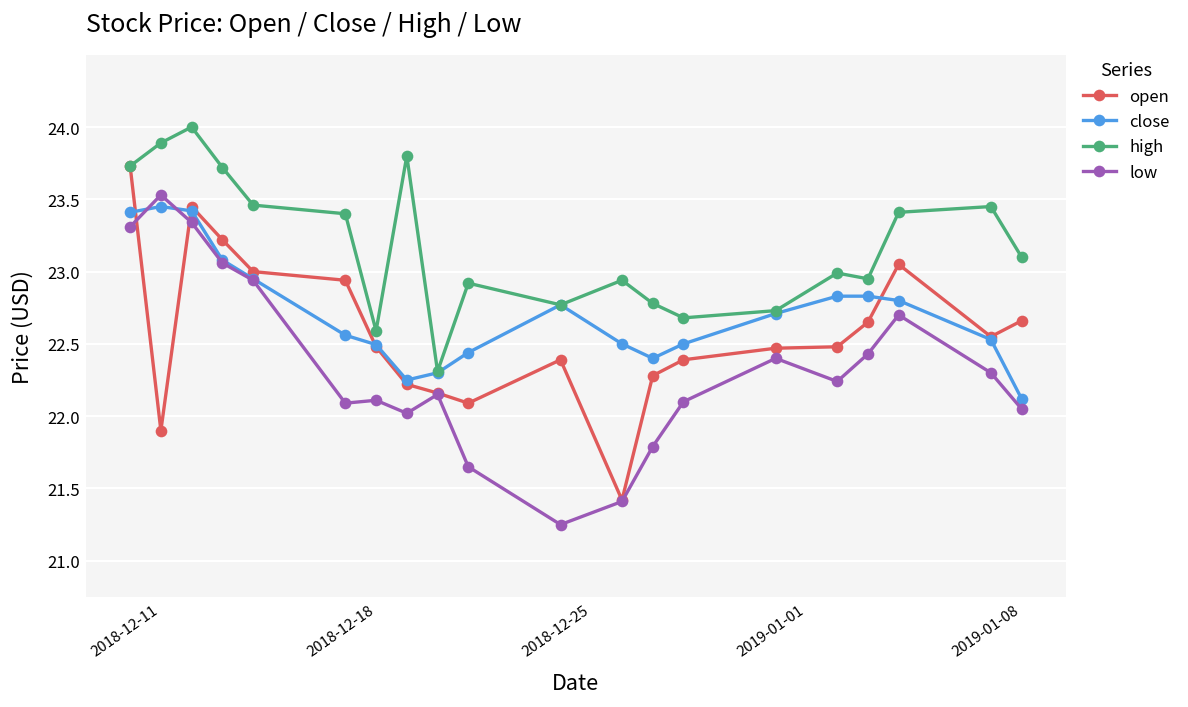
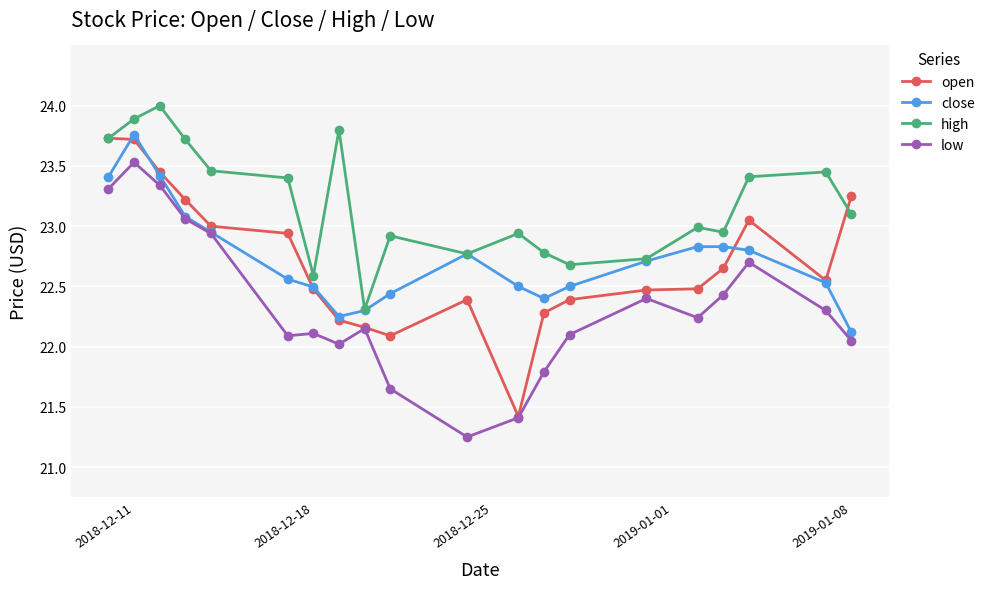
open, 2018-12-11: 21.90 -> 23.72
close, 2018-12-11: 23.45 -> 23.76
open, 2019-01-08: 22.66 -> 23.25
